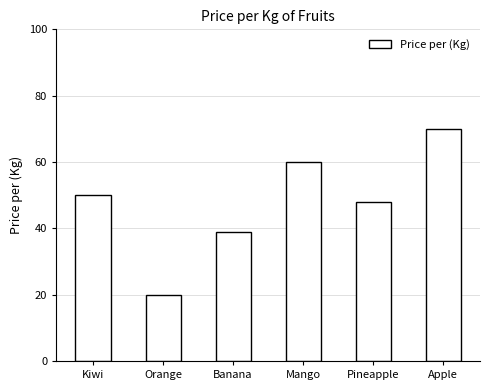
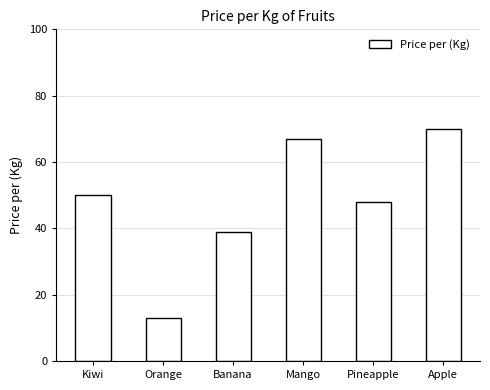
Orange: 20 -> 13
Mango: 60 -> 67
